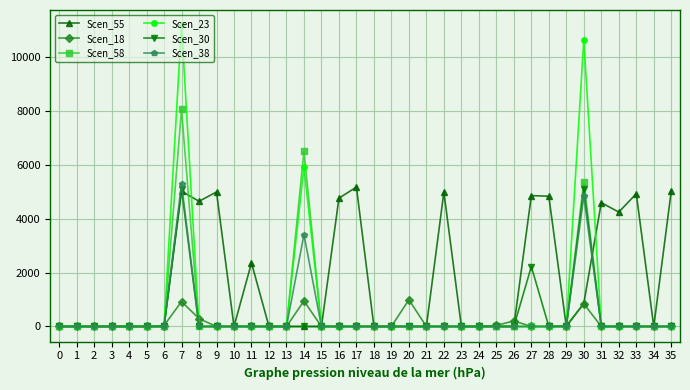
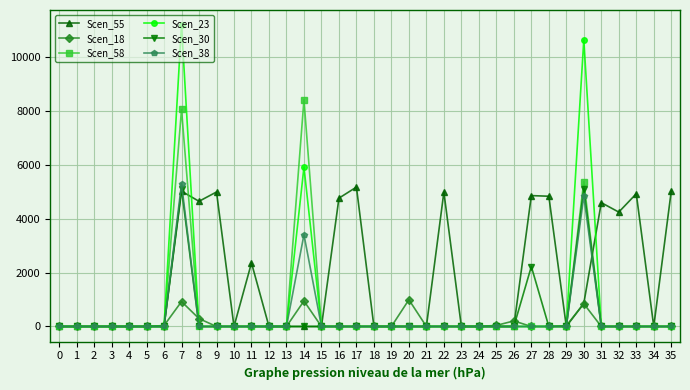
Scen_58, 14: 6500 -> 8400
